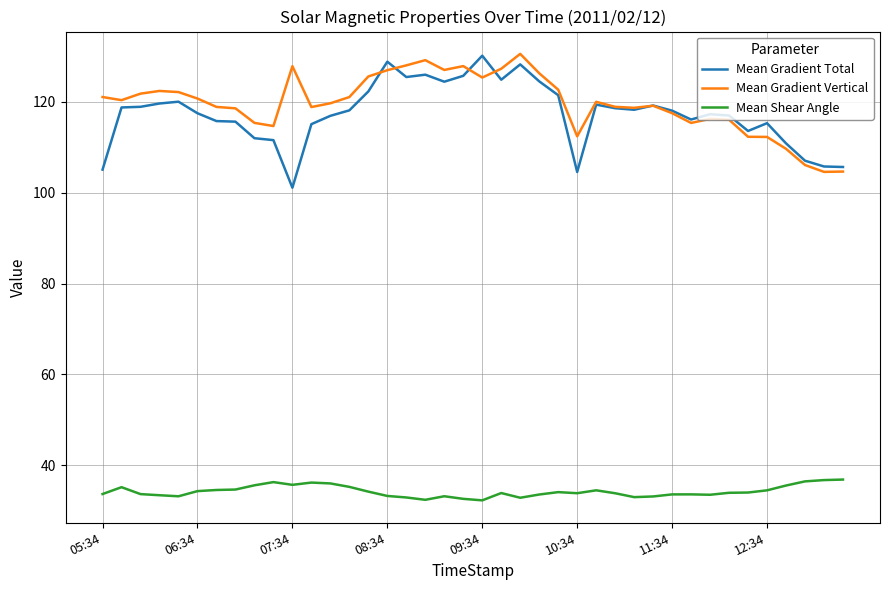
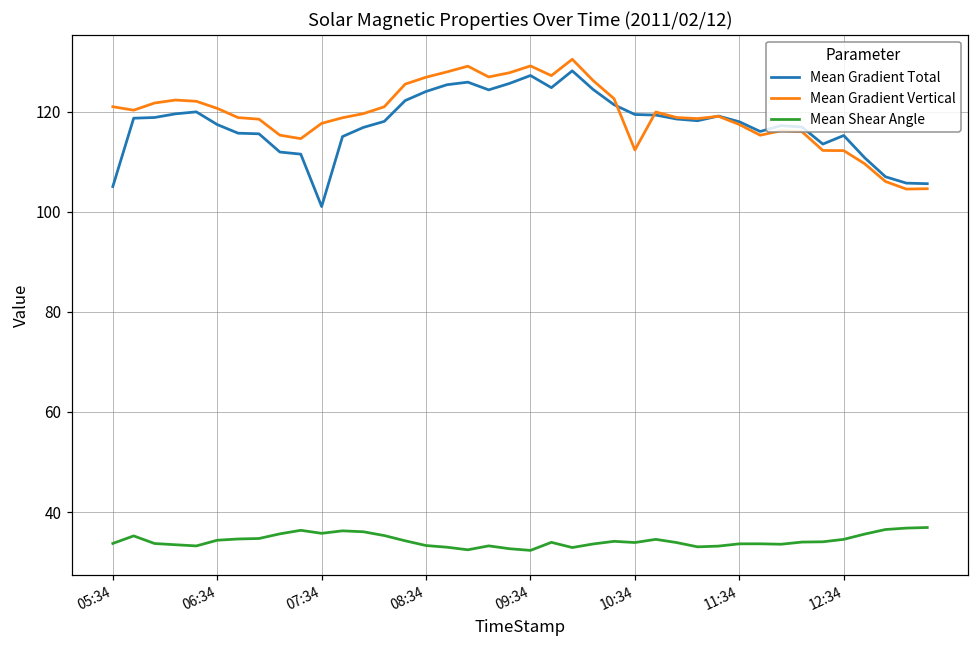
Mean Gradient Vertical, 07:34: 128 -> 118
Mean Gradient Total, 08:34: 129 -> 124
Mean Gradient Total, 09:34: 130 -> 127
Mean Gradient Vertical, 09:34: 125 -> 129
Mean Gradient Total, 10:34: 105 -> 119
